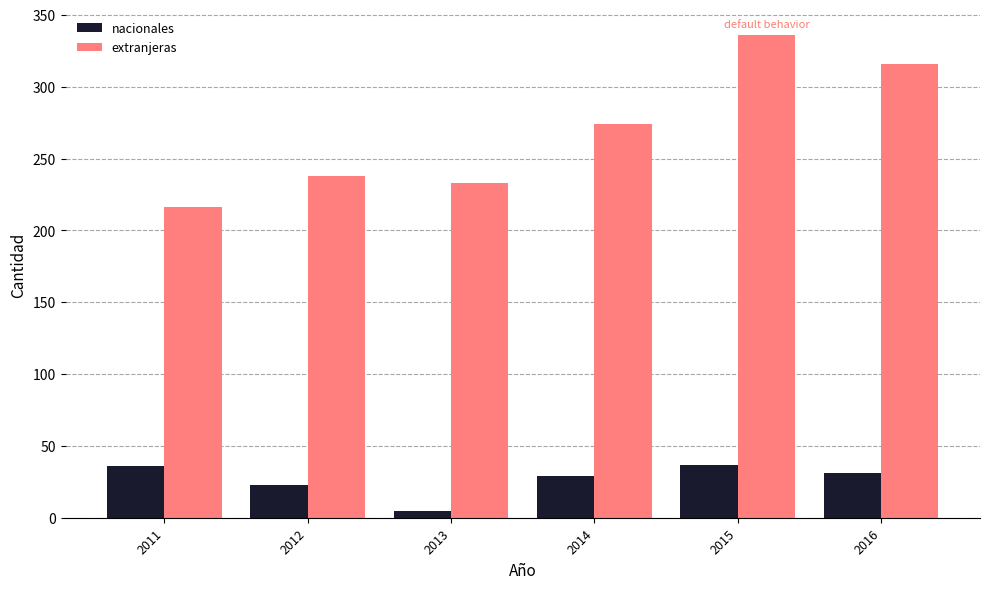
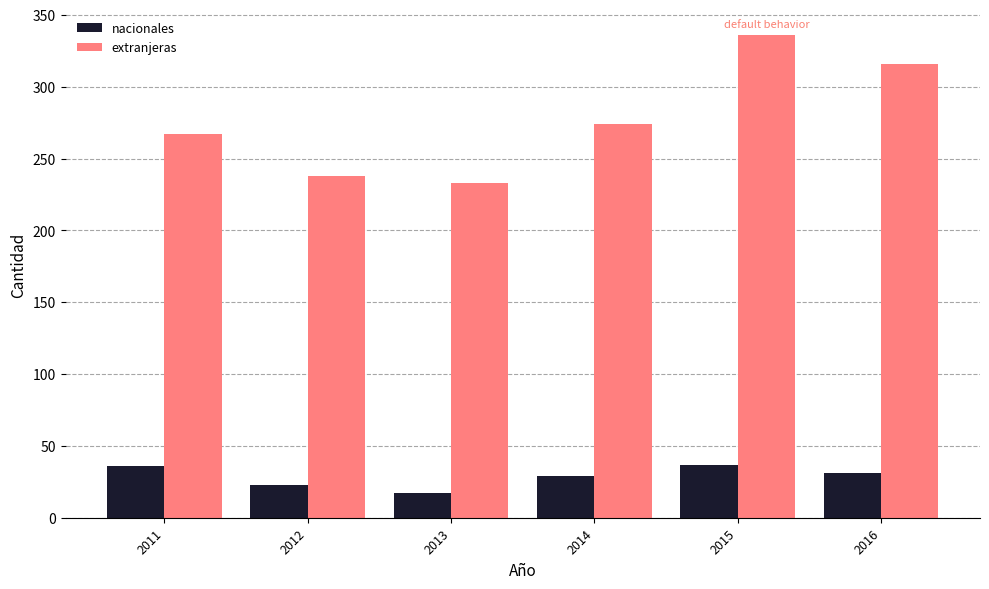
extranjeras, 2011: 216 -> 267
nacionales, 2013: 5 -> 17
